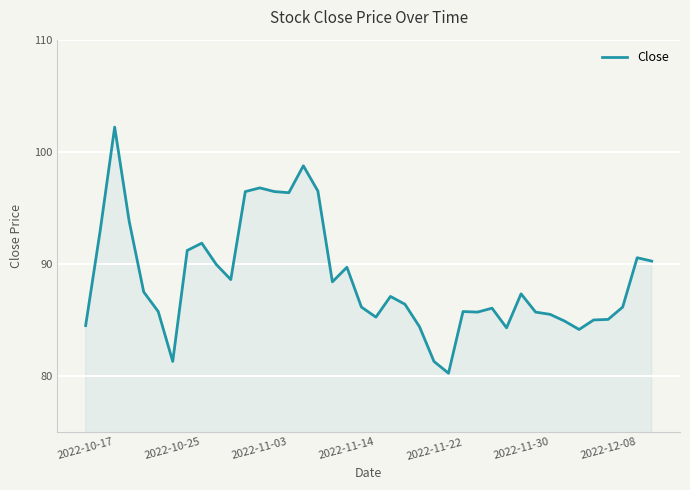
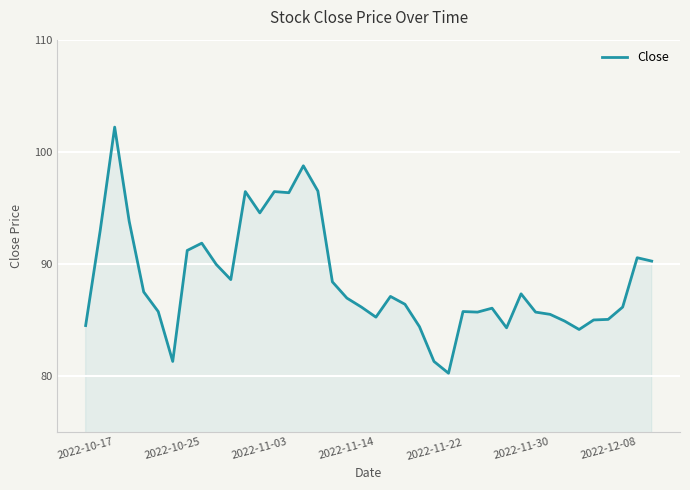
2022-11-03: 96.8 -> 94.6
2022-11-14: 89.7 -> 87.0
